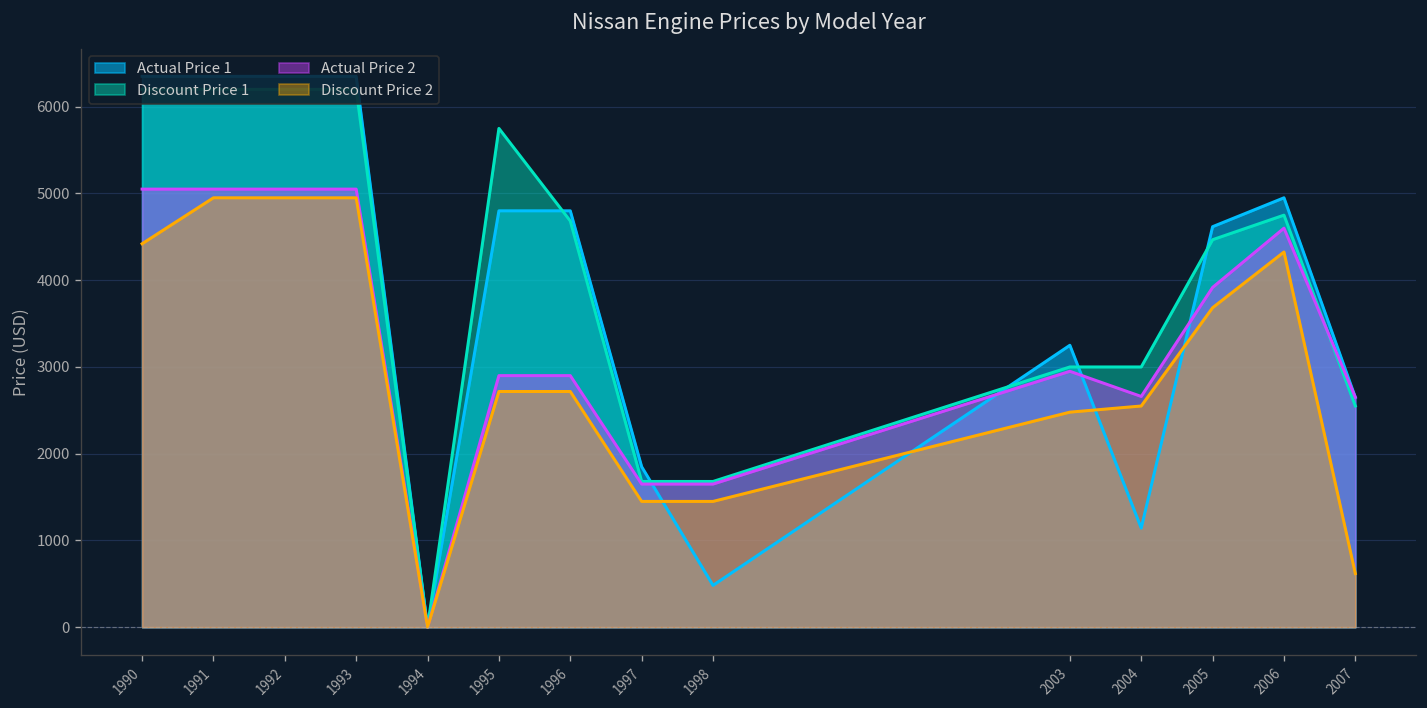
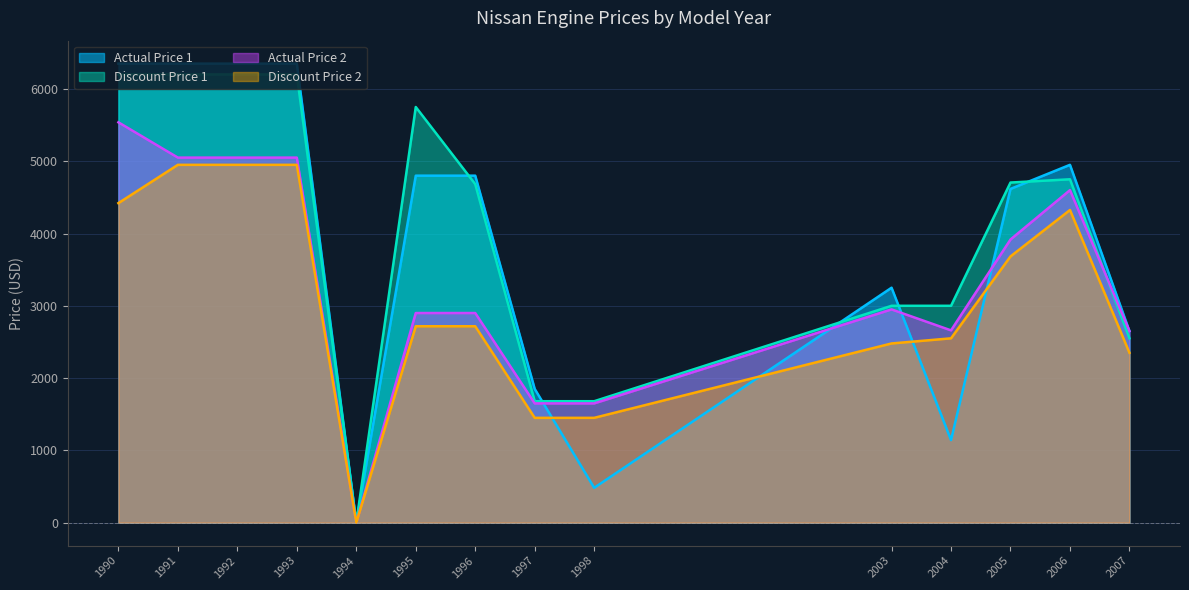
Actual Price 2, 1990: 5100 -> 5500
Discount Price 1, 2005: 4500 -> 4700
Discount Price 2, 2007: 600 -> 2400
